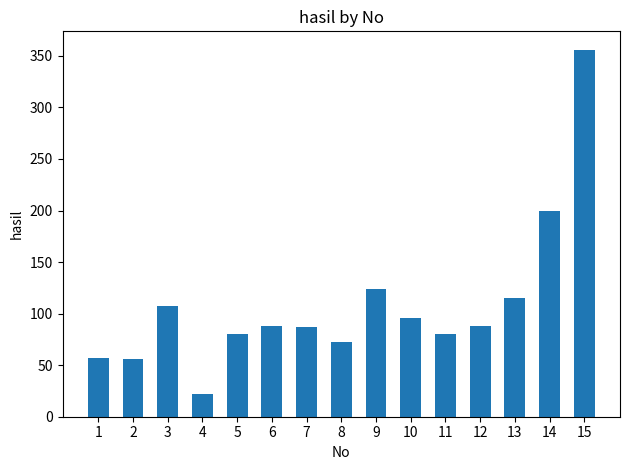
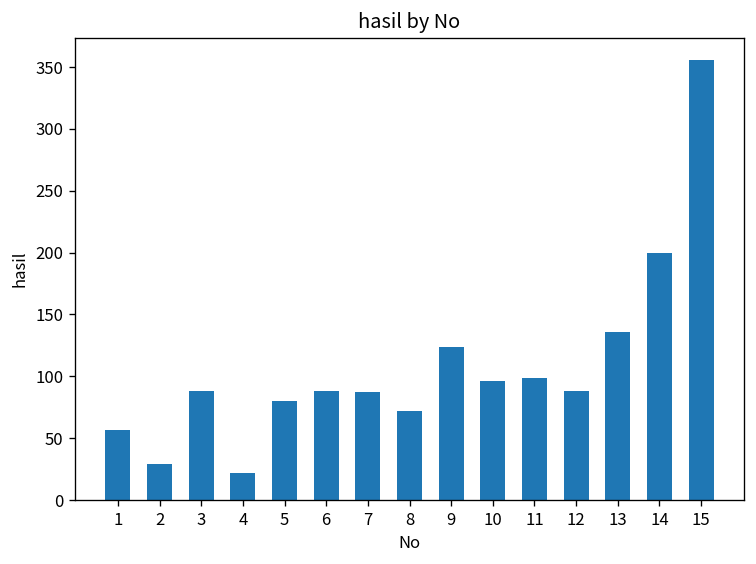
2: 56 -> 29
3: 107 -> 88
11: 80 -> 99
13: 115 -> 136
